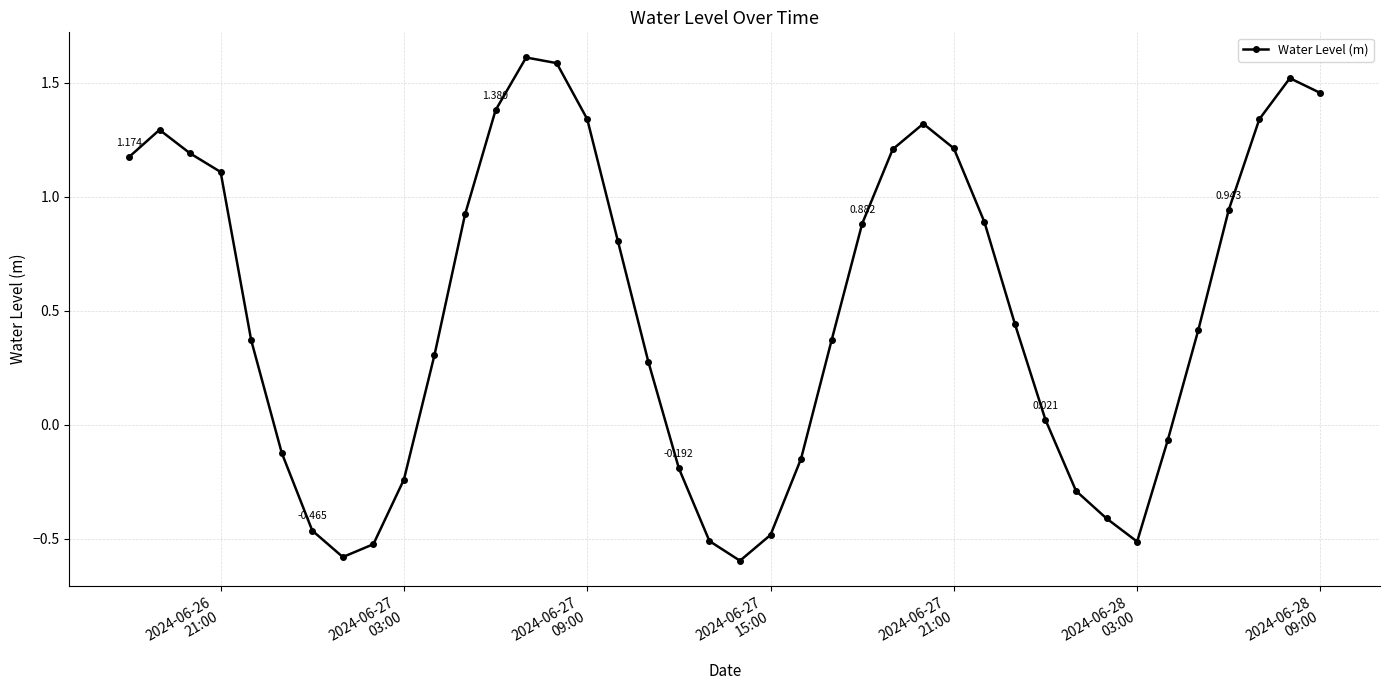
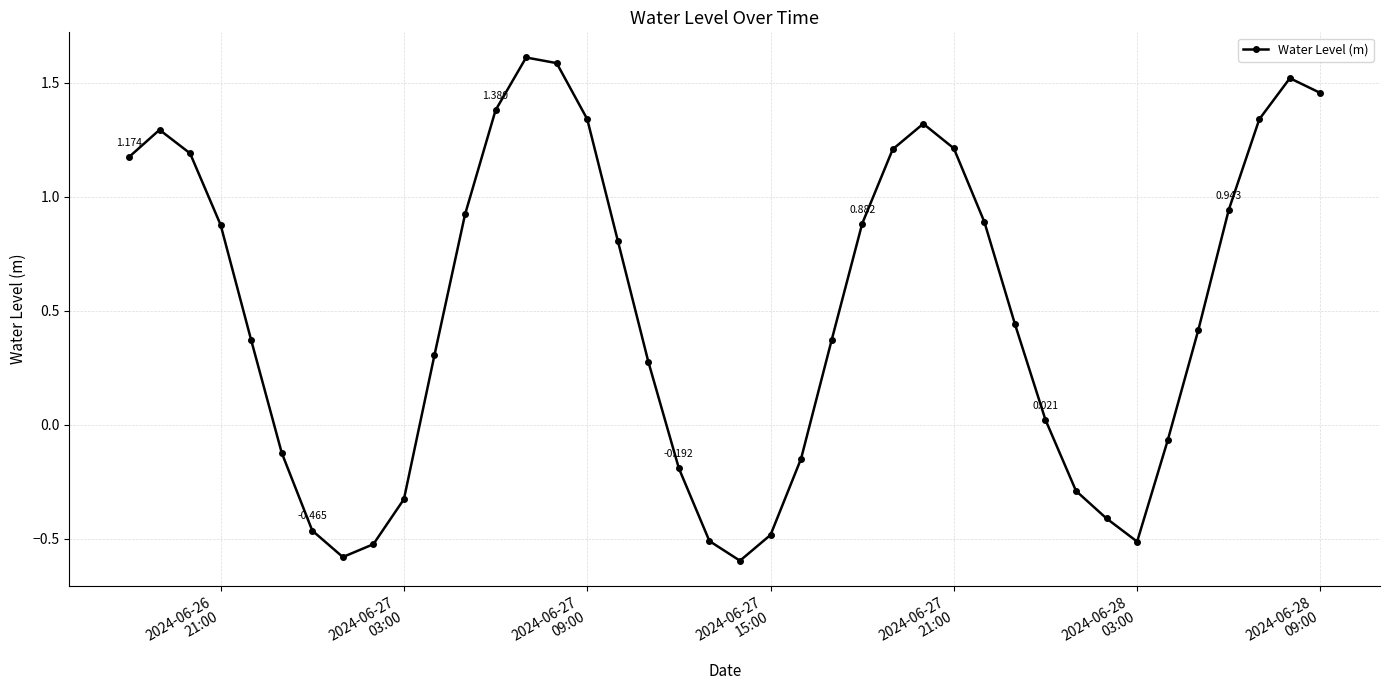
2024-06-26 21:00: 1.11 -> 0.88
2024-06-27 03:00: -0.24 -> -0.33
